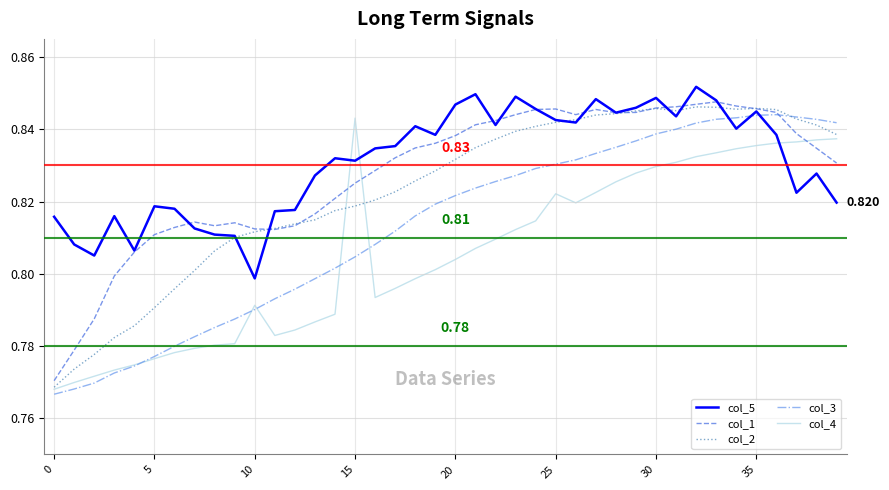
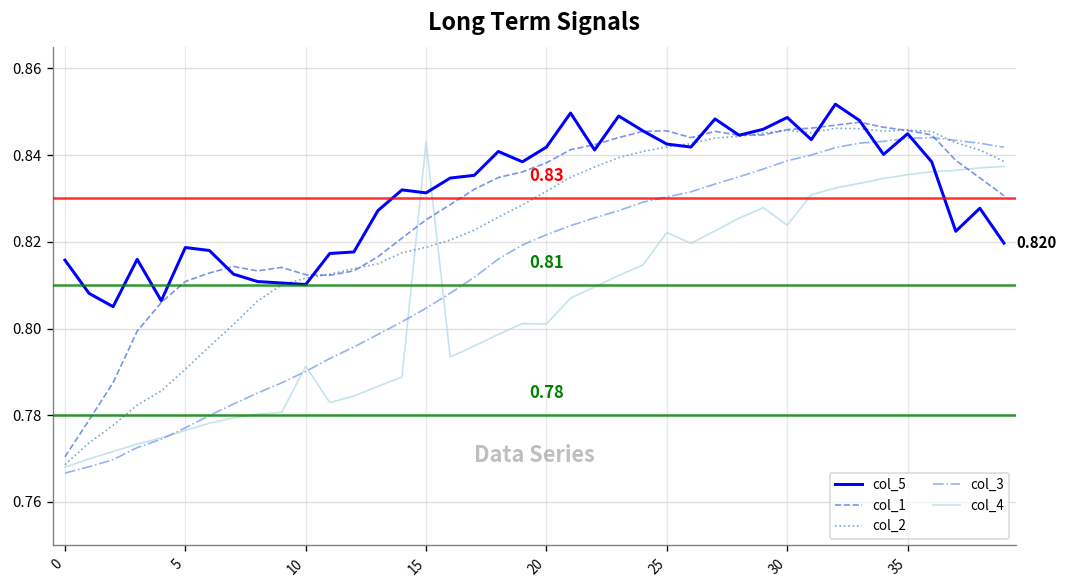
col_5, 10: 0.799 -> 0.810
col_5, 20: 0.847 -> 0.842
col_4, 20: 0.804 -> 0.801
col_4, 30: 0.830 -> 0.824
